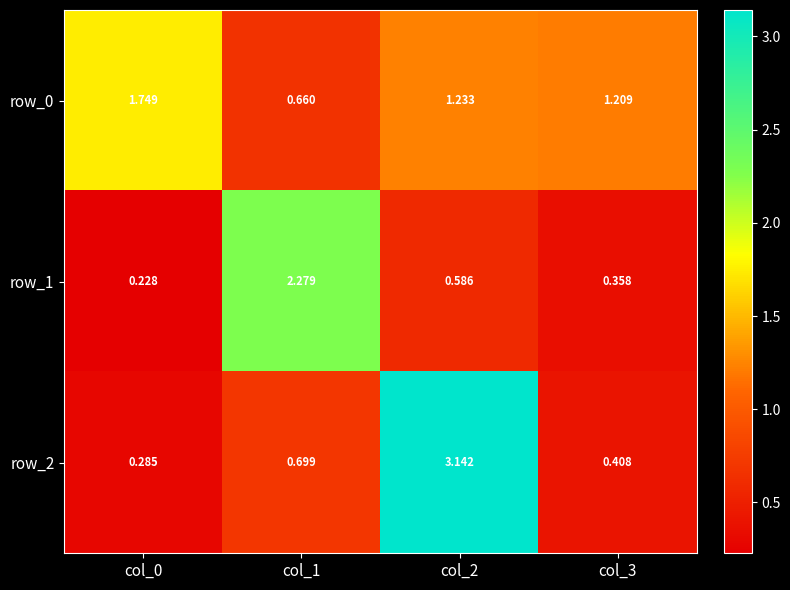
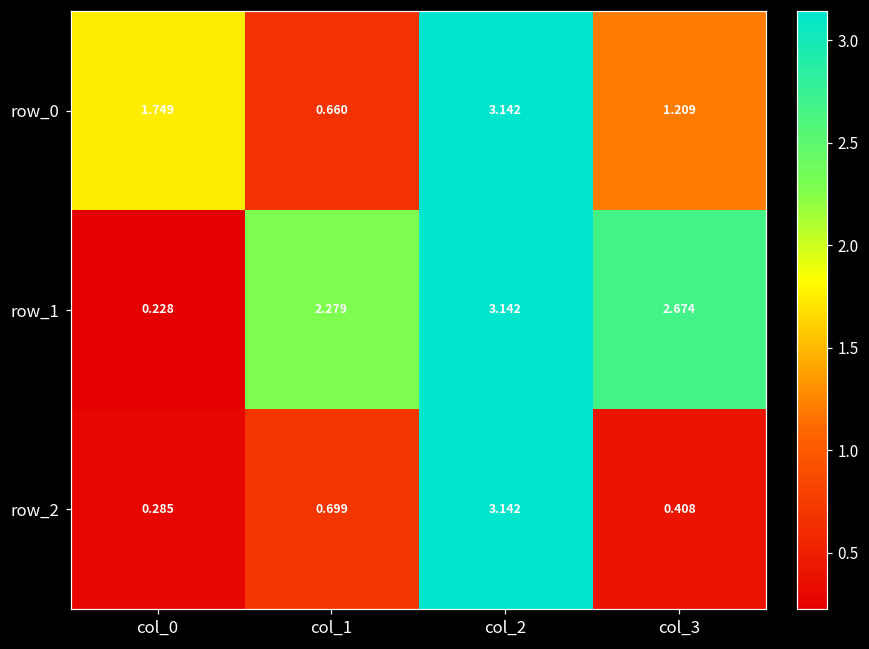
row_0, col_2: 1.233 -> 3.142
row_1, col_2: 0.586 -> 3.142
row_1, col_3: 0.358 -> 2.674
